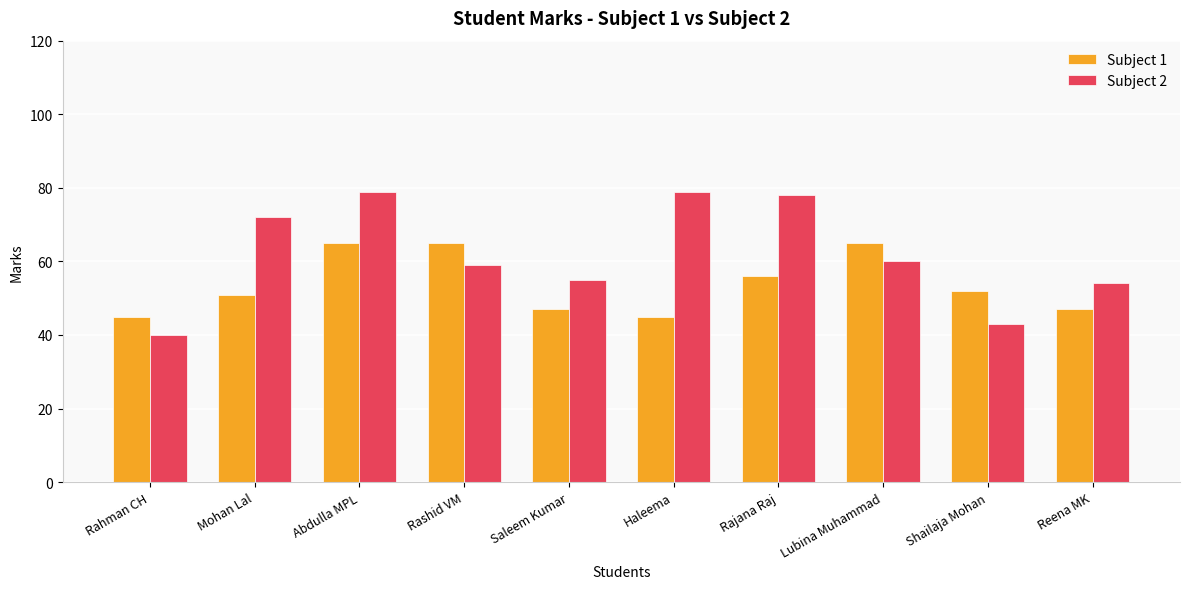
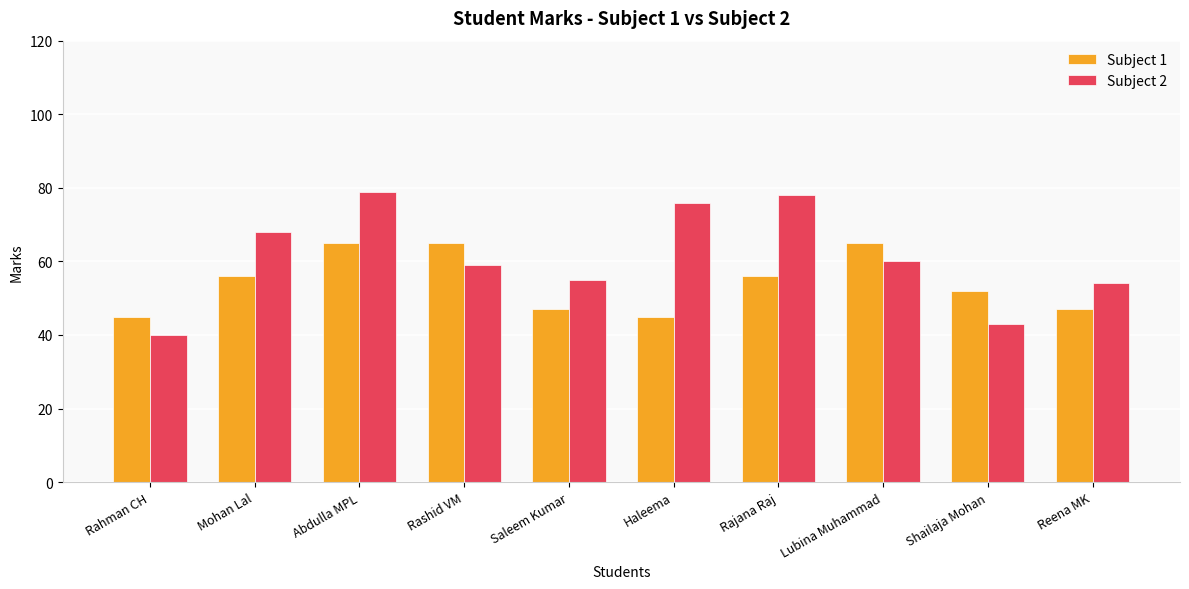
Subject 1, Mohan Lal: 51 -> 56
Subject 2, Mohan Lal: 72 -> 68
Subject 2, Haleema: 79 -> 76
